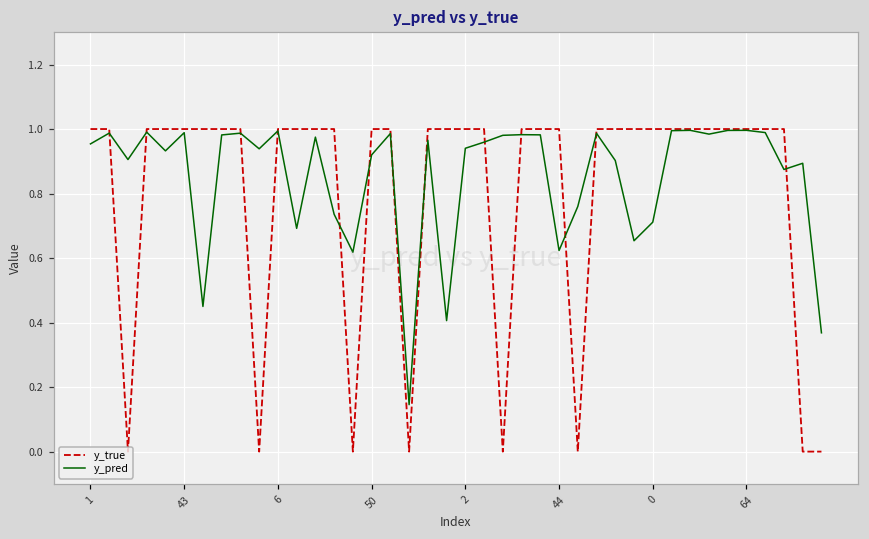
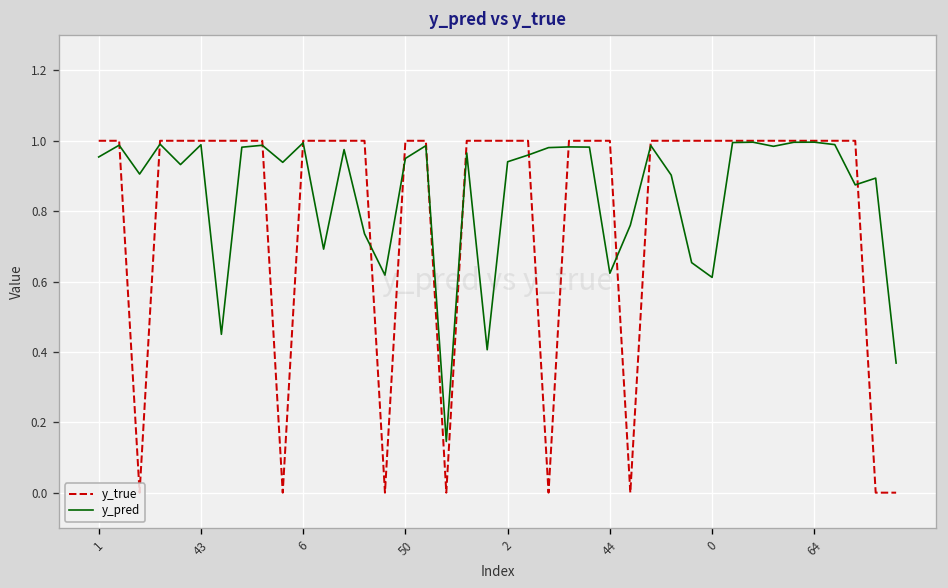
y_pred, 50: 0.92 -> 0.95
y_pred, 0: 0.71 -> 0.61
